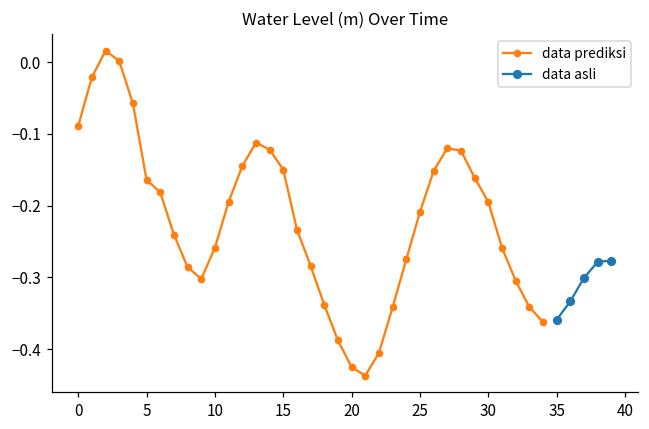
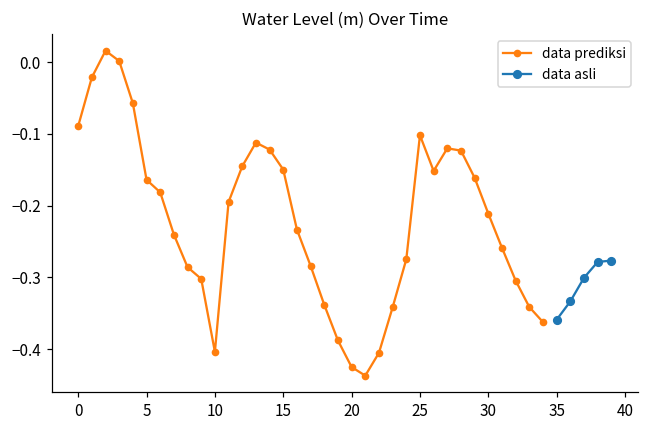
data prediksi, 10: -0.26 -> -0.40
data prediksi, 25: -0.21 -> -0.10
data prediksi, 30: -0.19 -> -0.21
